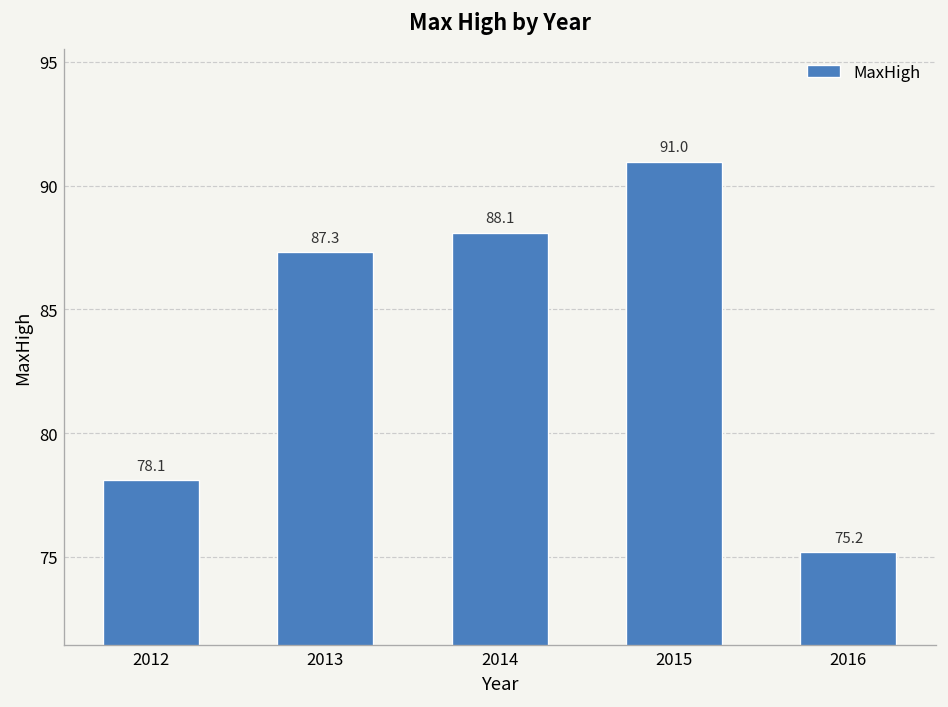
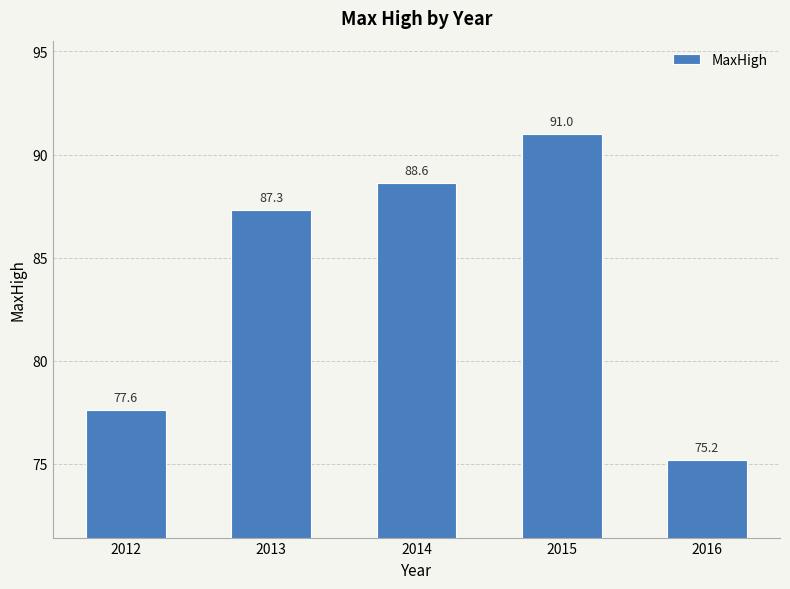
2012: 78.1 -> 77.6
2014: 88.1 -> 88.6
